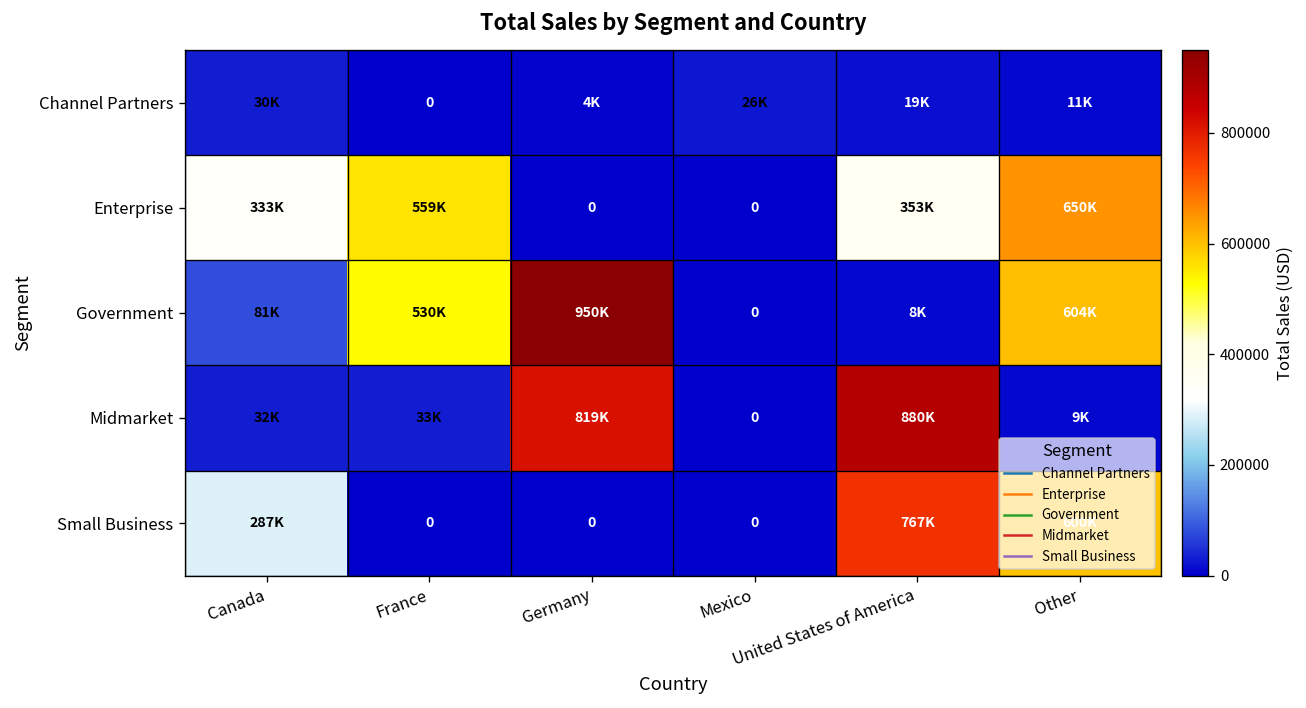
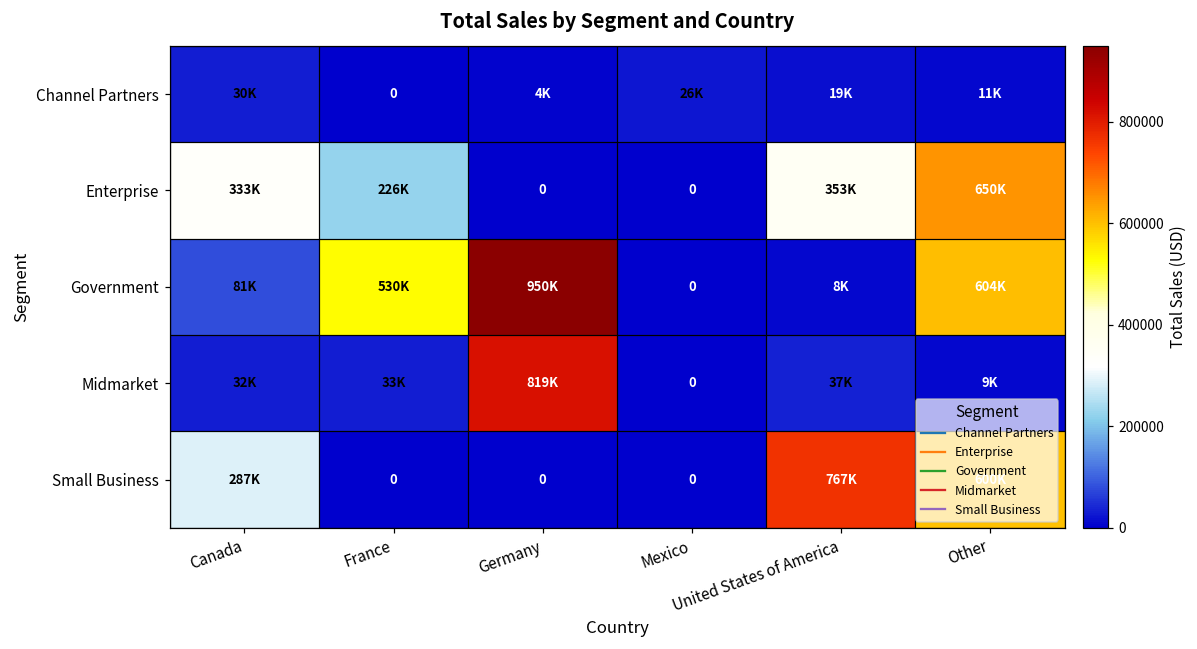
Enterprise, France: 559K -> 226K
Midmarket, United States of America: 880K -> 37K
